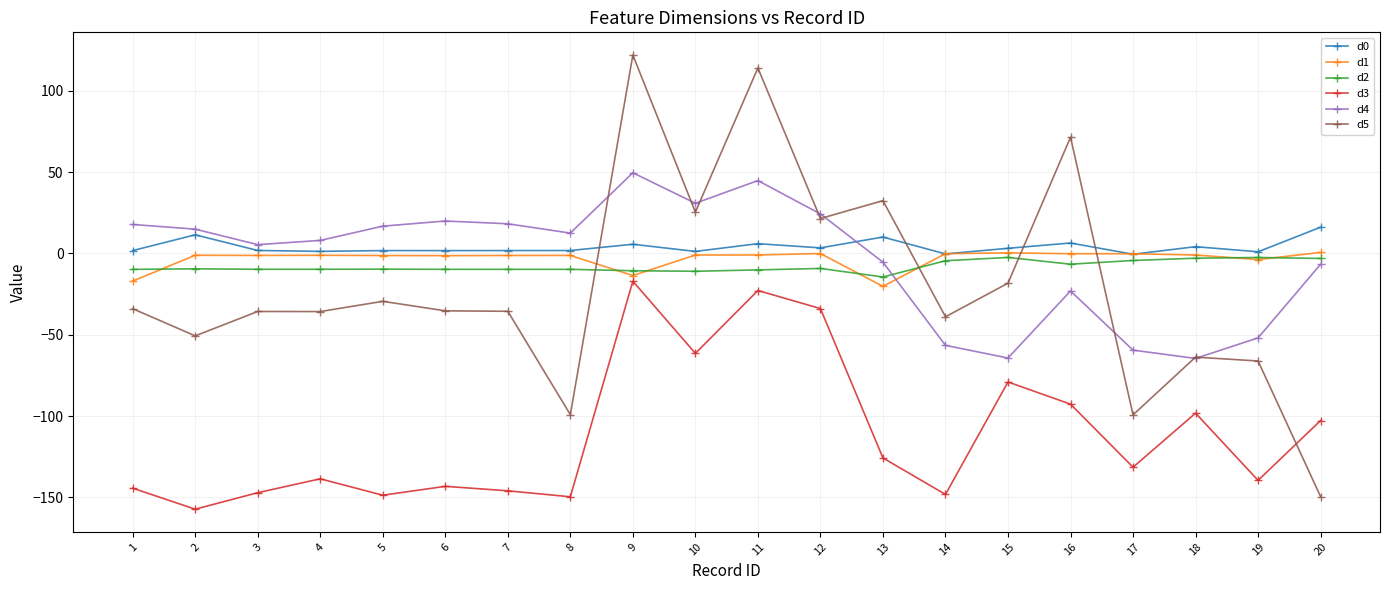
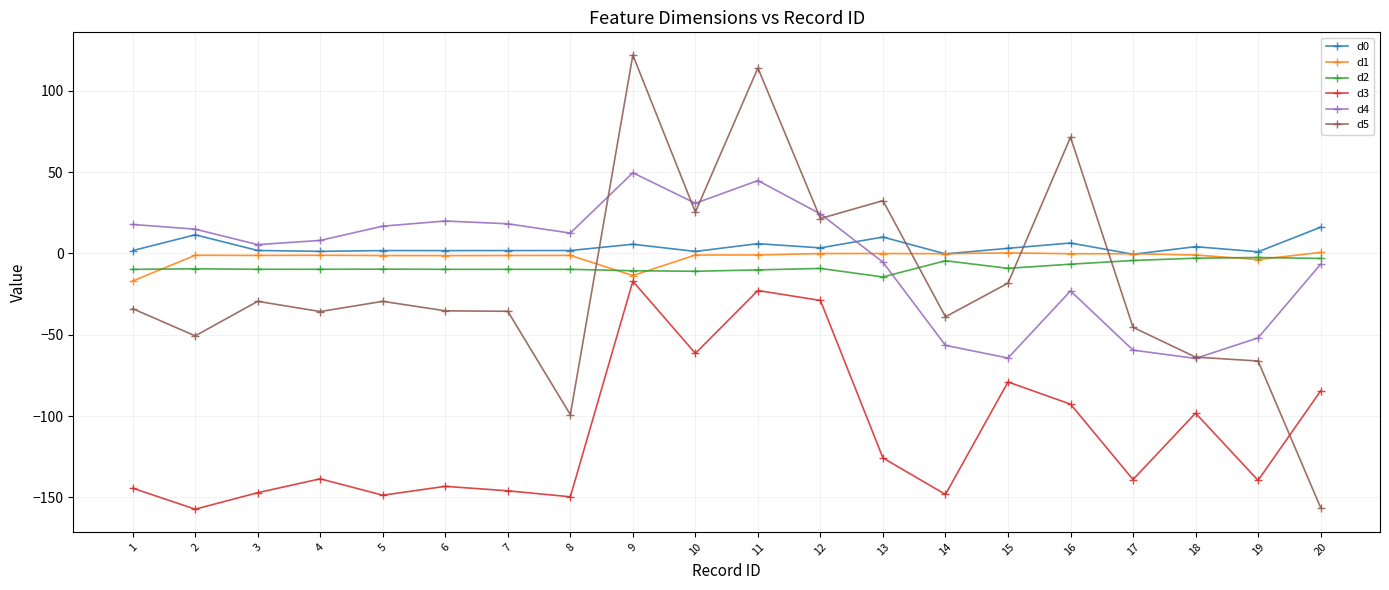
d5, 3: -36 -> -29
d3, 12: -34 -> -29
d1, 13: -20 -> 0
d2, 15: -2 -> -9
d3, 17: -131 -> -139
d5, 17: -99 -> -45
d3, 20: -103 -> -85
d5, 20: -150 -> -156
